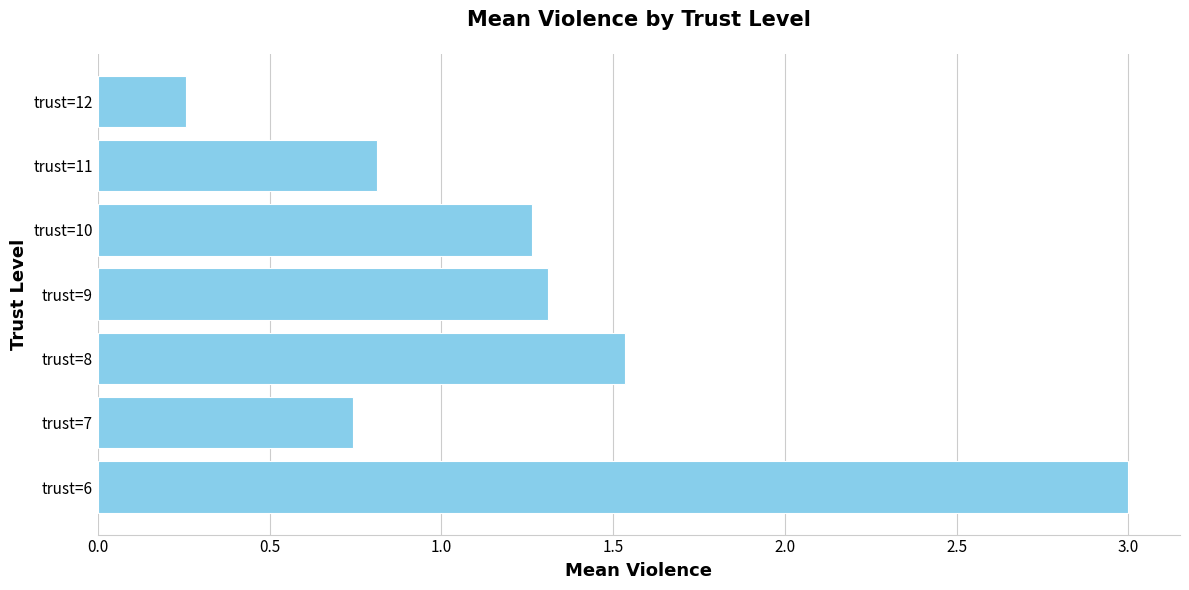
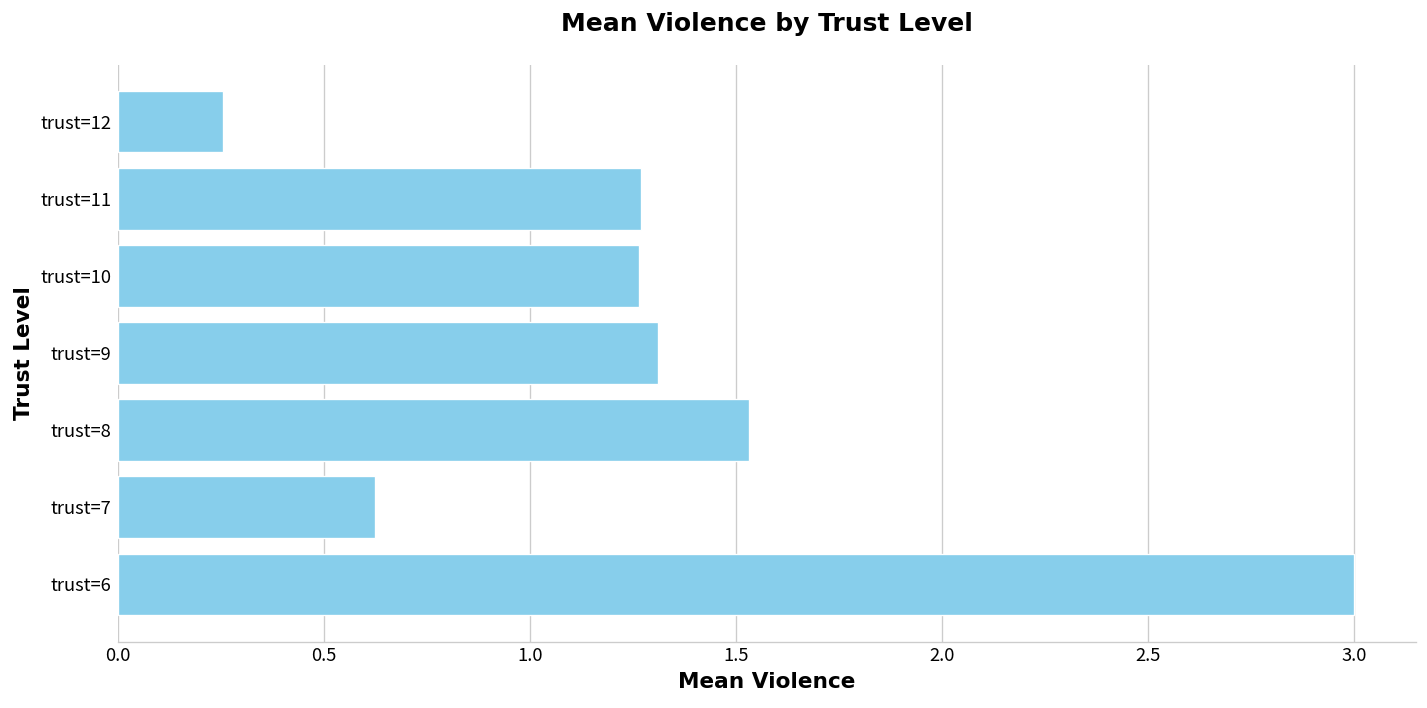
trust=11: 0.81 -> 1.27
trust=7: 0.74 -> 0.63
